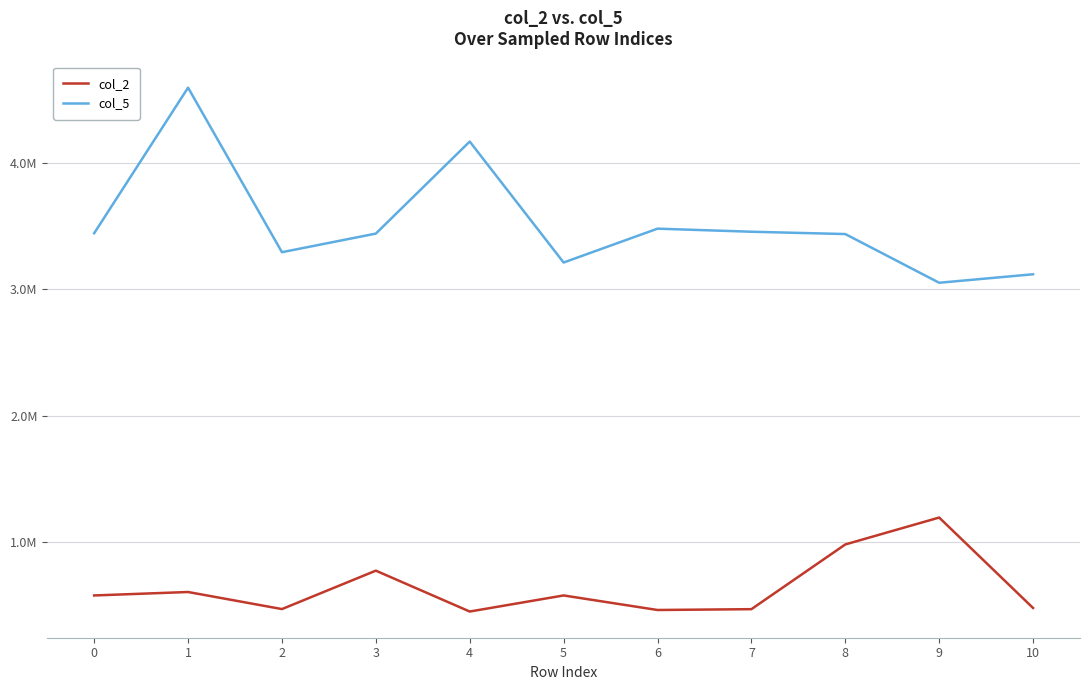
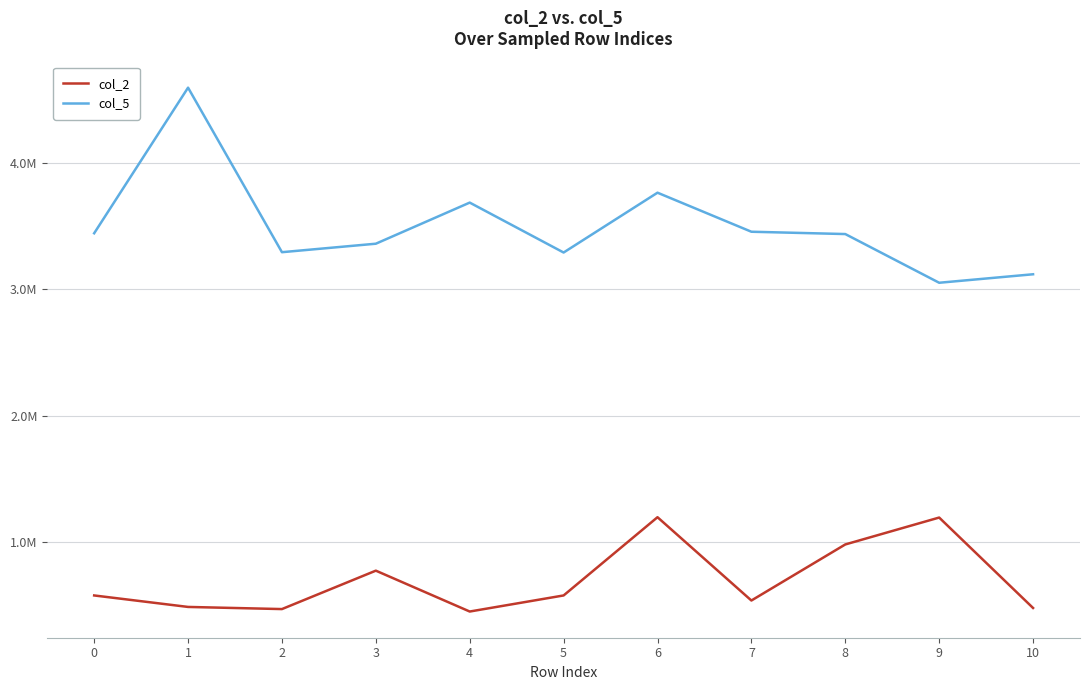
col_2, 1: 610000 -> 490000
col_5, 3: 3440000 -> 3360000
col_5, 4: 4170000 -> 3680000
col_5, 5: 3210000 -> 3290000
col_2, 6: 460000 -> 1200000
col_5, 6: 3480000 -> 3760000
col_2, 7: 470000 -> 540000
